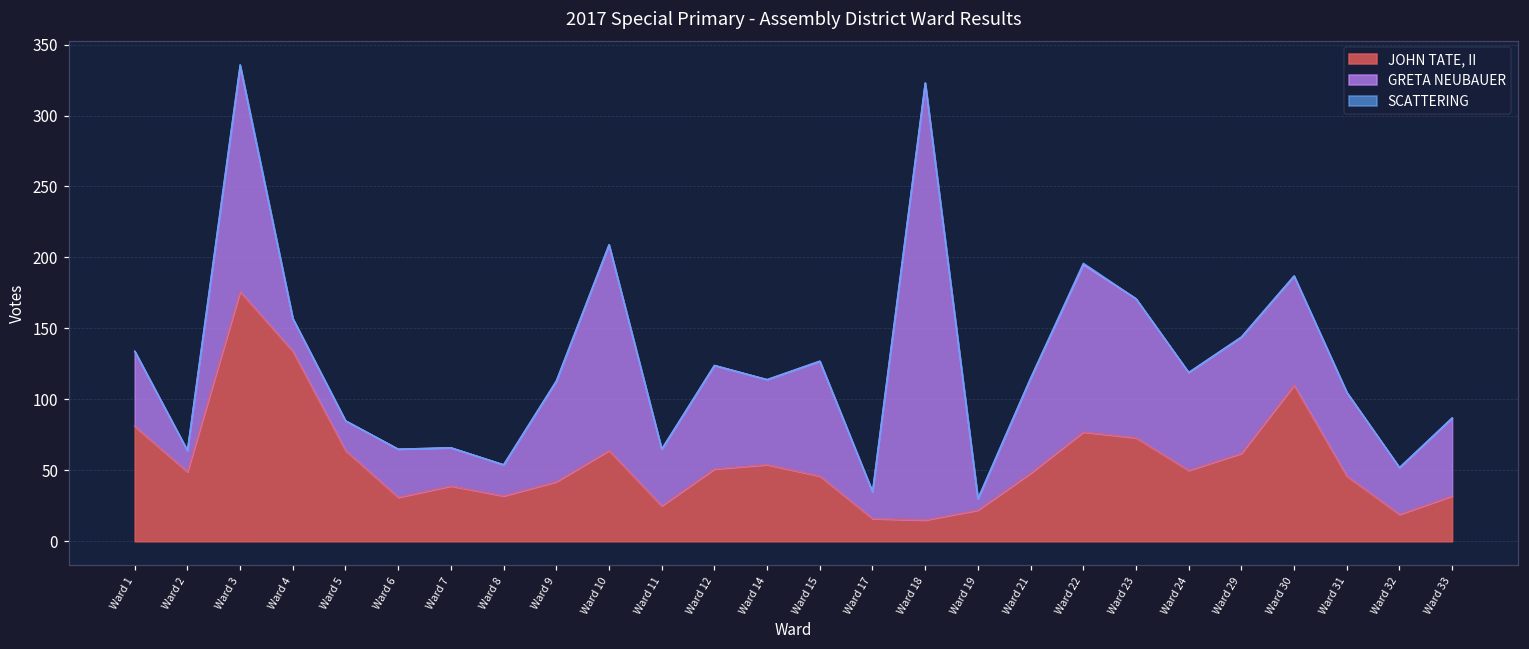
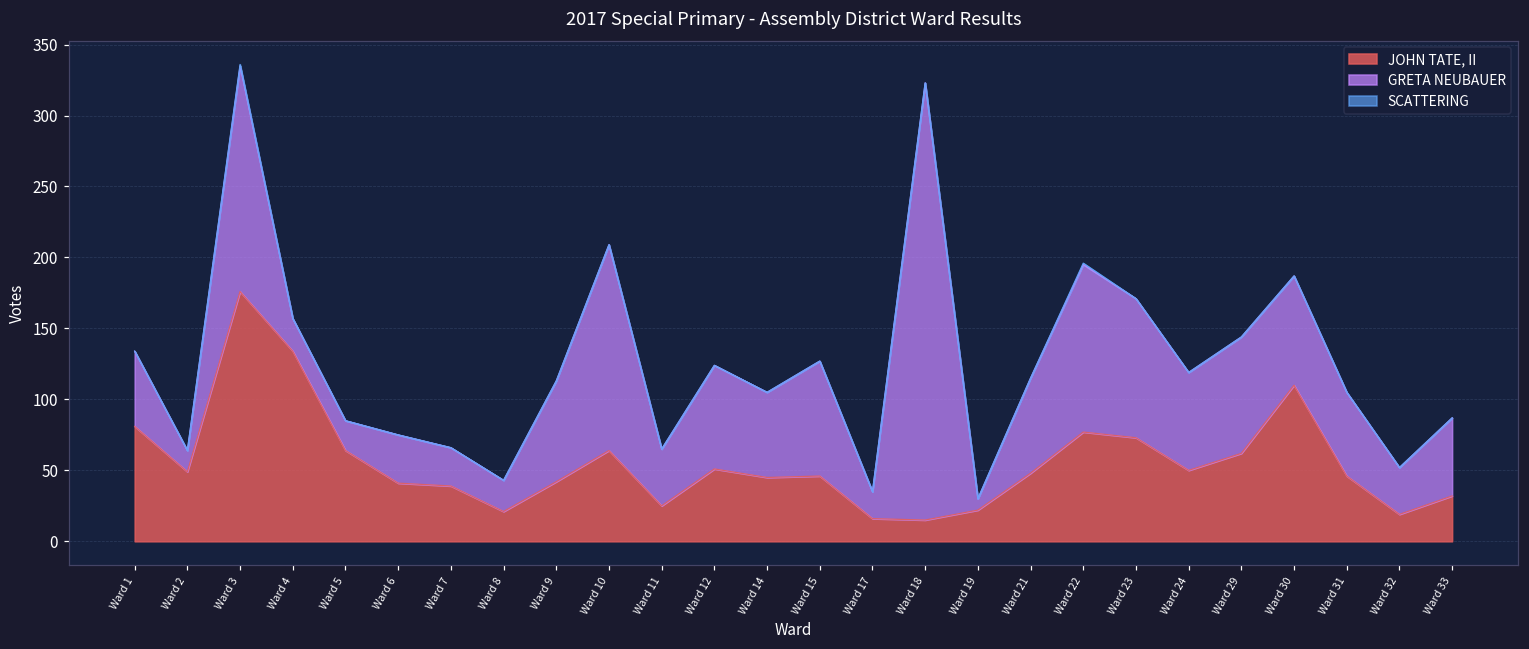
JOHN TATE, II, Ward 6: 31 -> 41
JOHN TATE, II, Ward 8: 32 -> 21
JOHN TATE, II, Ward 14: 54 -> 45
